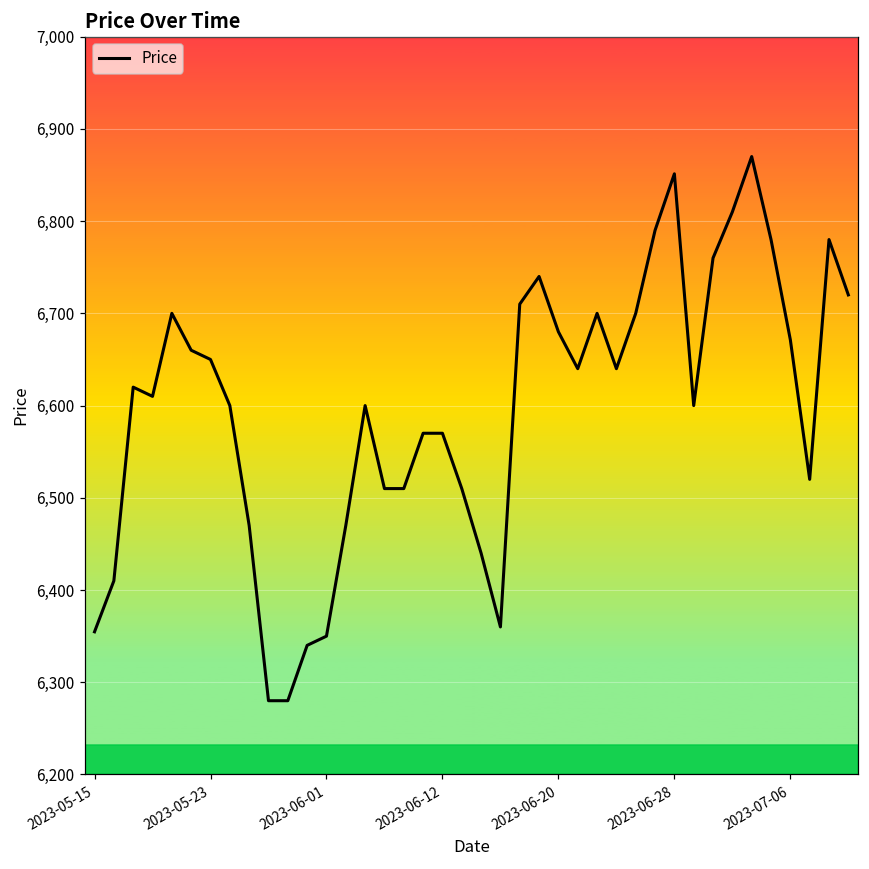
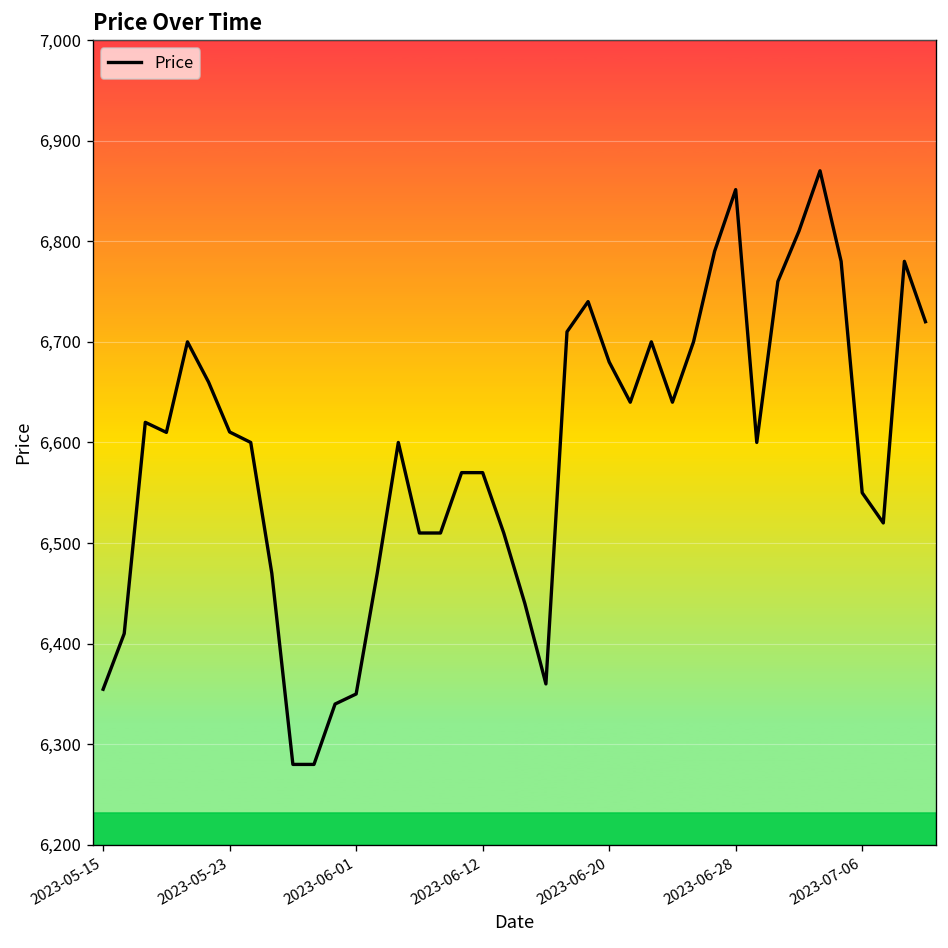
2023-05-23: 6,650 -> 6,610
2023-07-06: 6,670 -> 6,550
